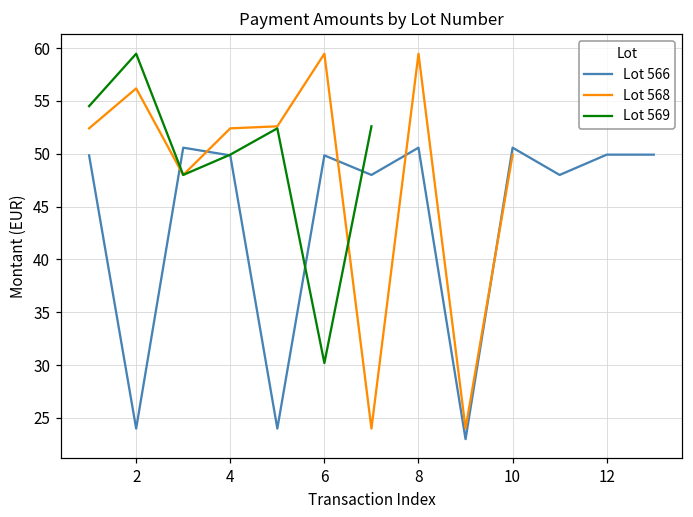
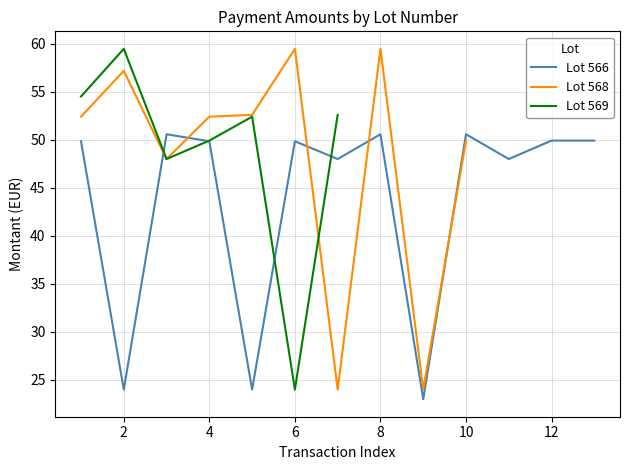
Lot 568, 2: 56 -> 57
Lot 569, 6: 30 -> 24
